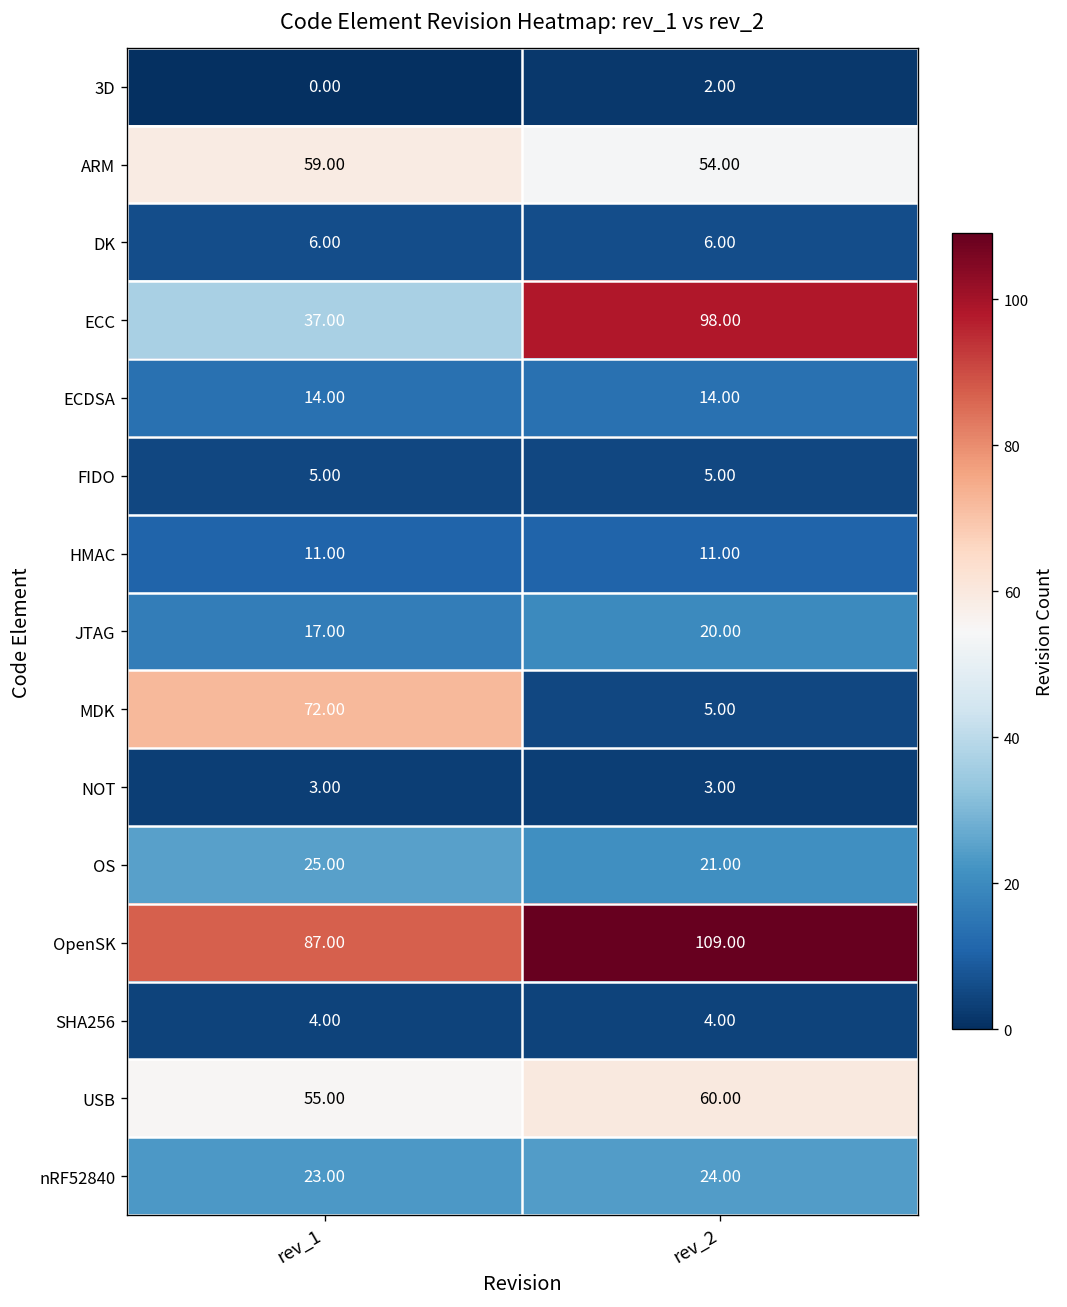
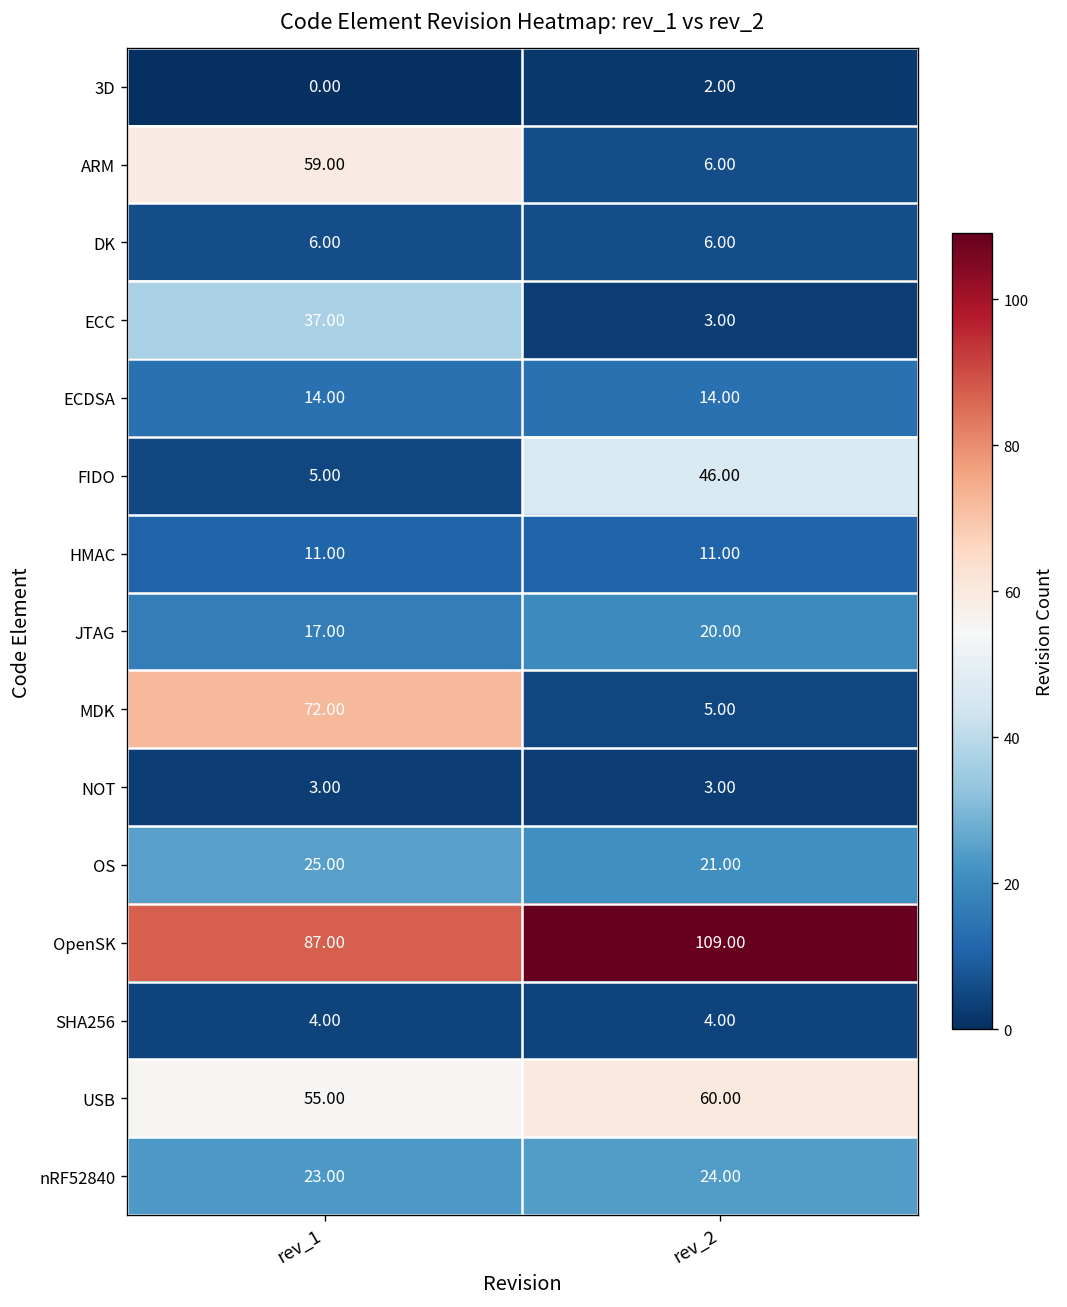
ARM, rev_2: 54.00 -> 6.00
ECC, rev_2: 98.00 -> 3.00
FIDO, rev_2: 5.00 -> 46.00
